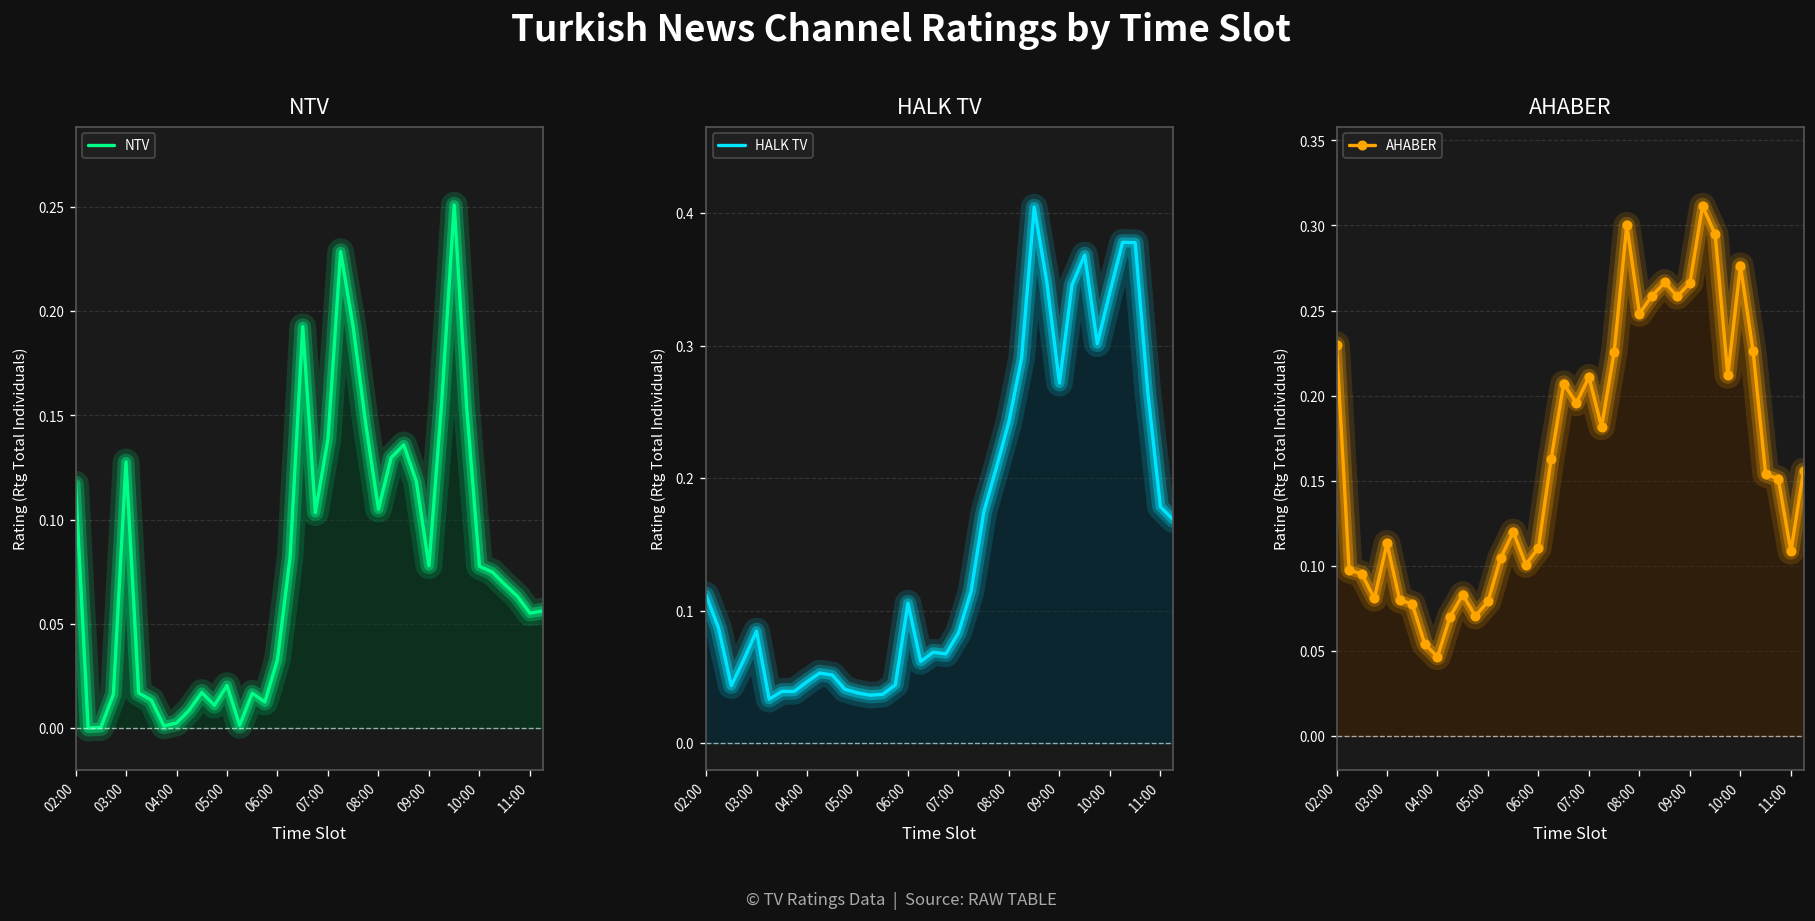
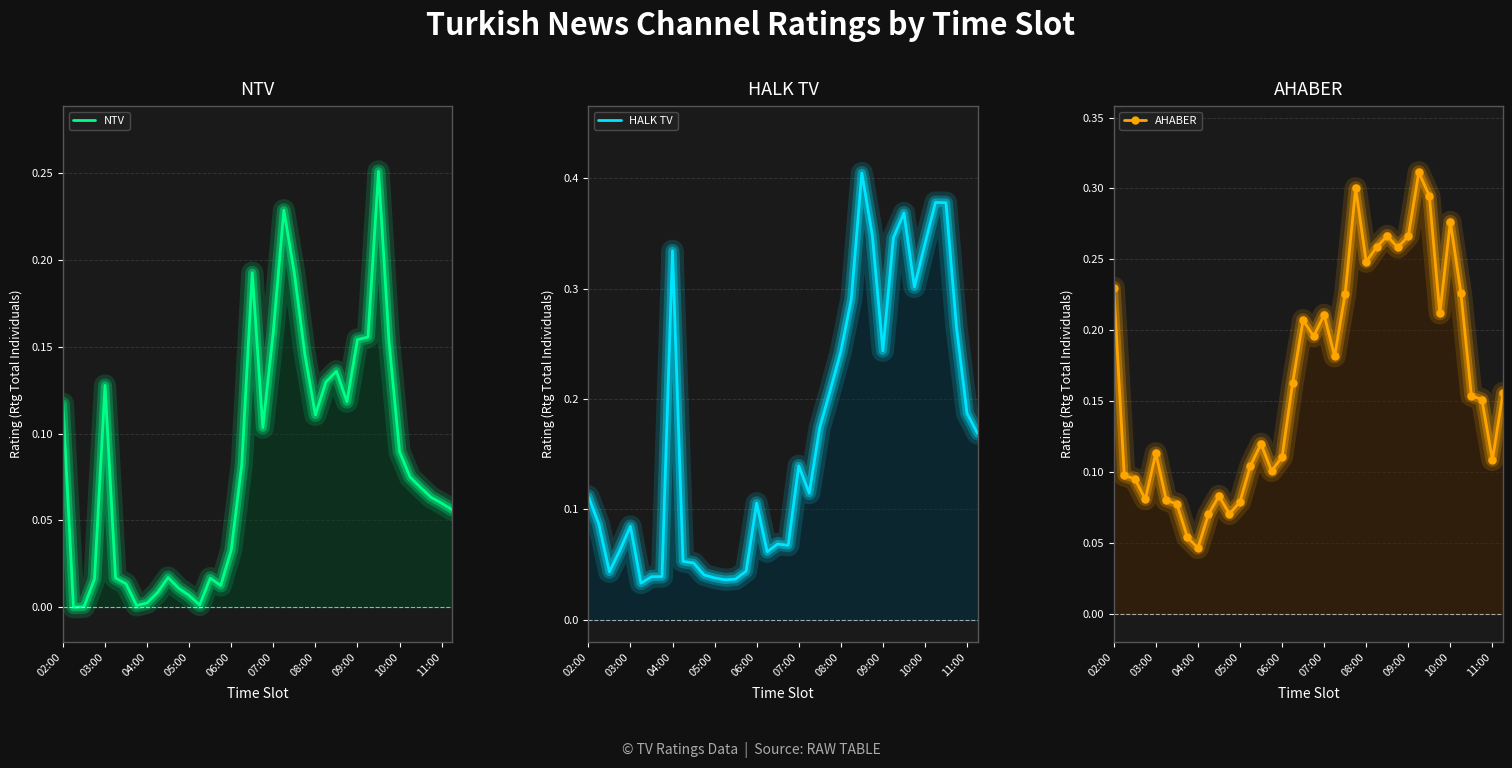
NTV, 05:00: 0.020 -> 0.007
NTV, 07:00: 0.139 -> 0.159
NTV, 08:00: 0.105 -> 0.111
NTV, 09:00: 0.078 -> 0.154
NTV, 10:00: 0.078 -> 0.090
NTV, 11:00: 0.055 -> 0.060
HALK TV, 04:00: 0.046 -> 0.334
HALK TV, 07:00: 0.083 -> 0.139
HALK TV, 09:00: 0.272 -> 0.244
HALK TV, 11:00: 0.178 -> 0.187
